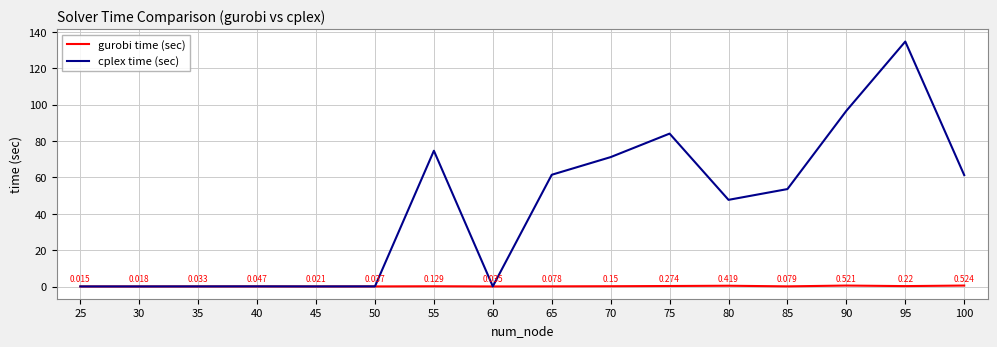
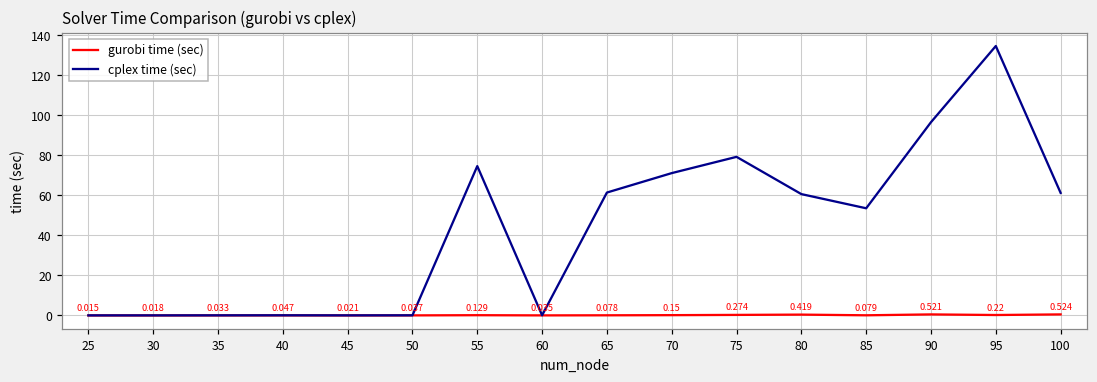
cplex time (sec), 75: 84 -> 79
cplex time (sec), 80: 48 -> 61
